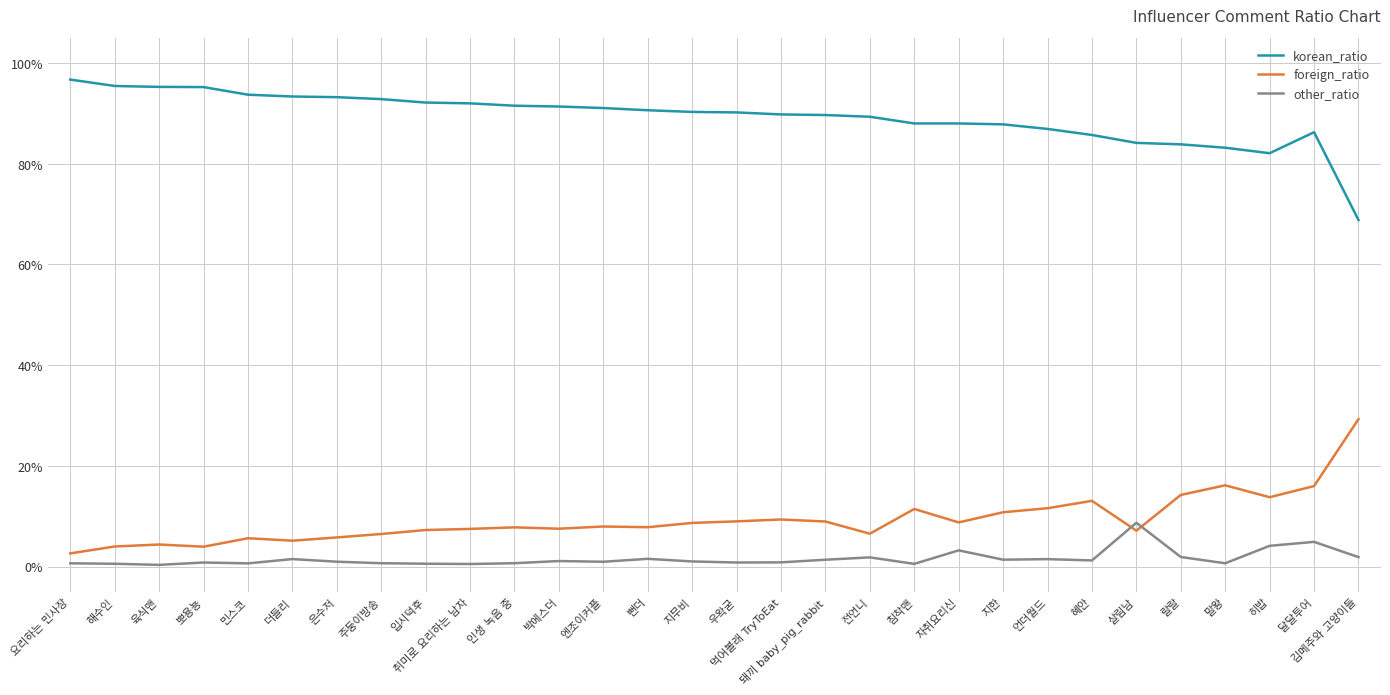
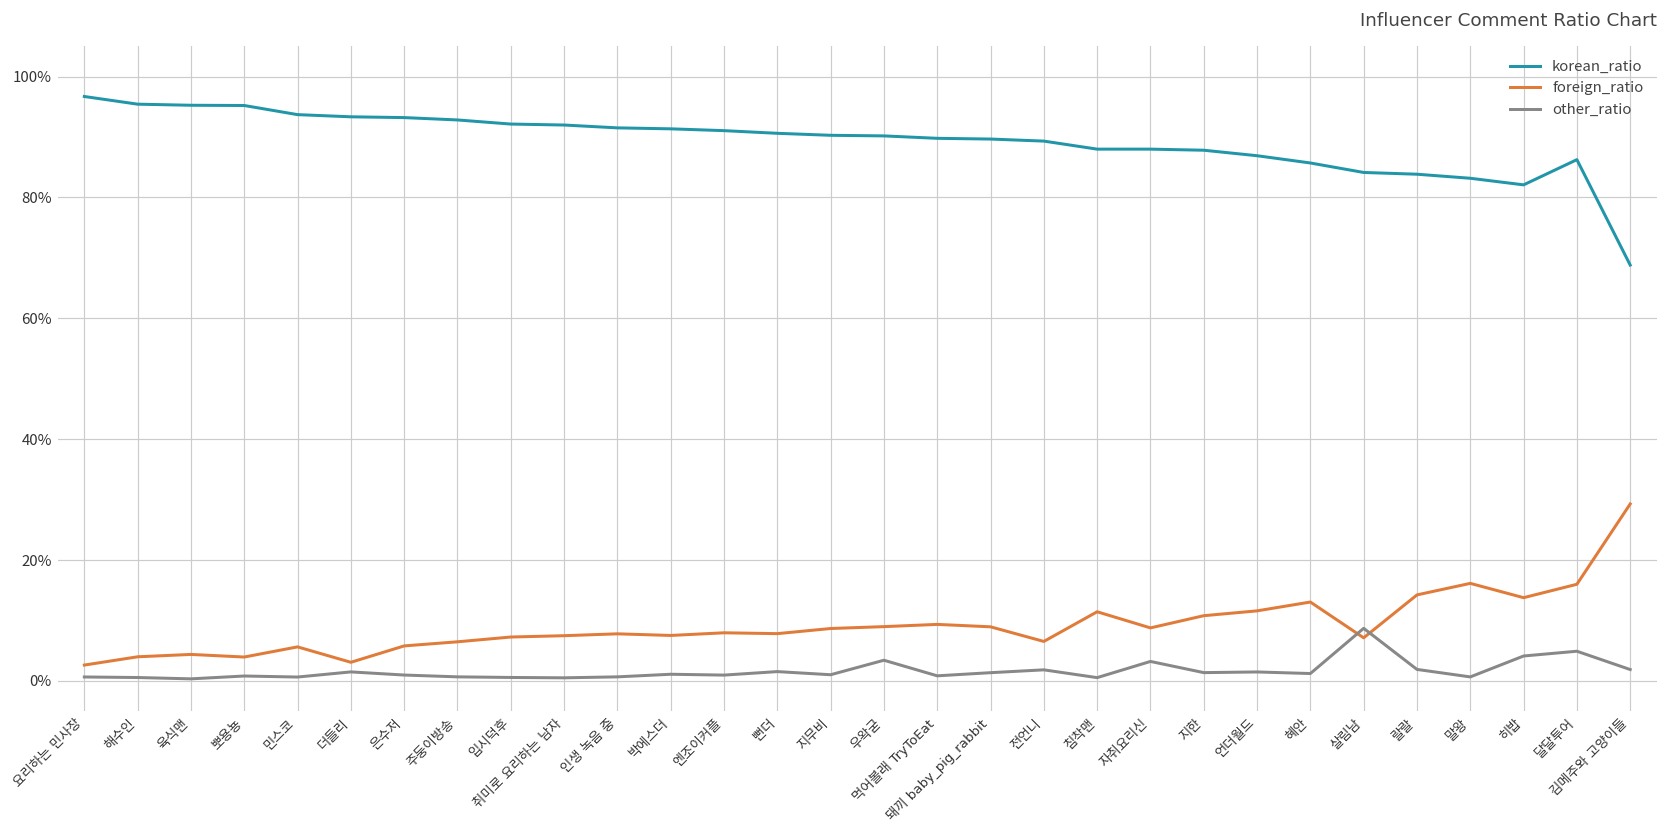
foreign_ratio, 더들리: 5% -> 3%
other_ratio, 우왁굳: 1% -> 3%
